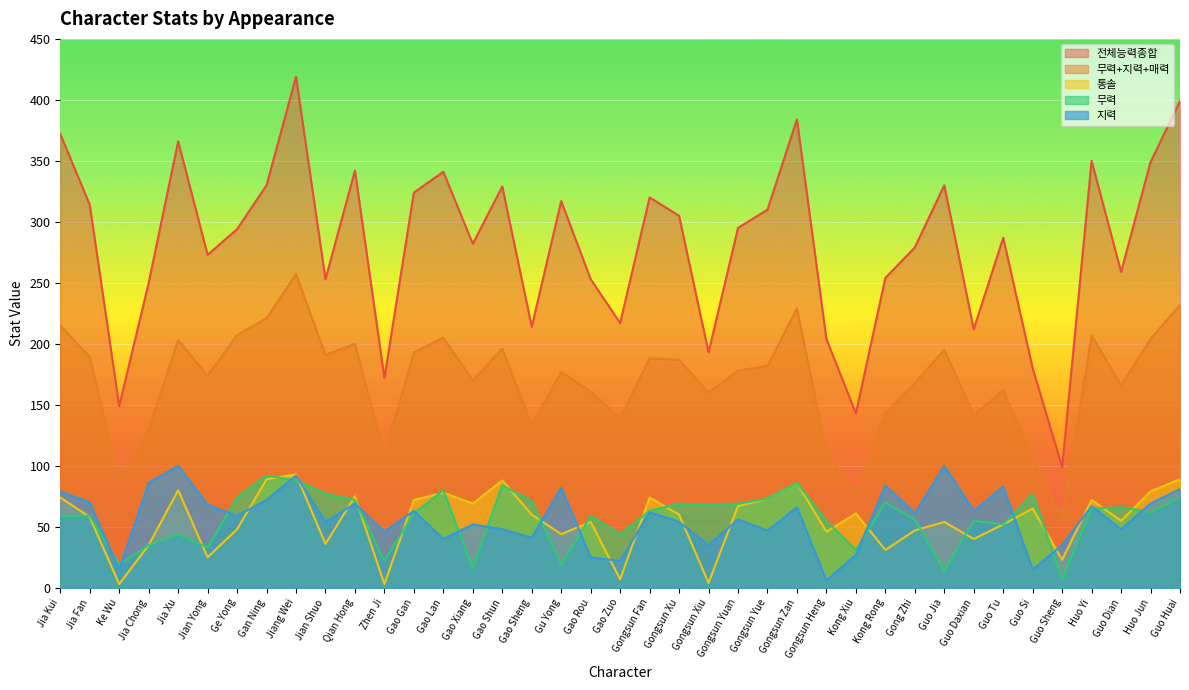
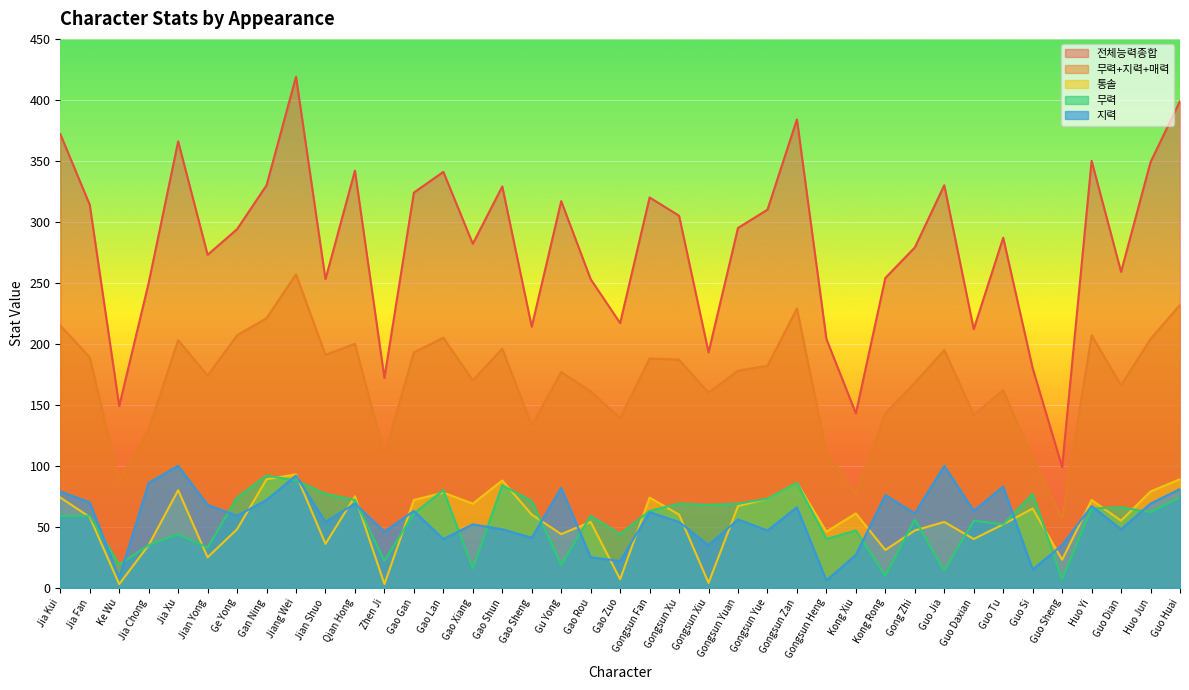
지력, Ke Wu: 15 -> 8
무력, Gongsun Heng: 55 -> 40
무력, Kong Xiu: 31 -> 47
무력, Kong Rong: 70 -> 10
지력, Kong Rong: 84 -> 76
